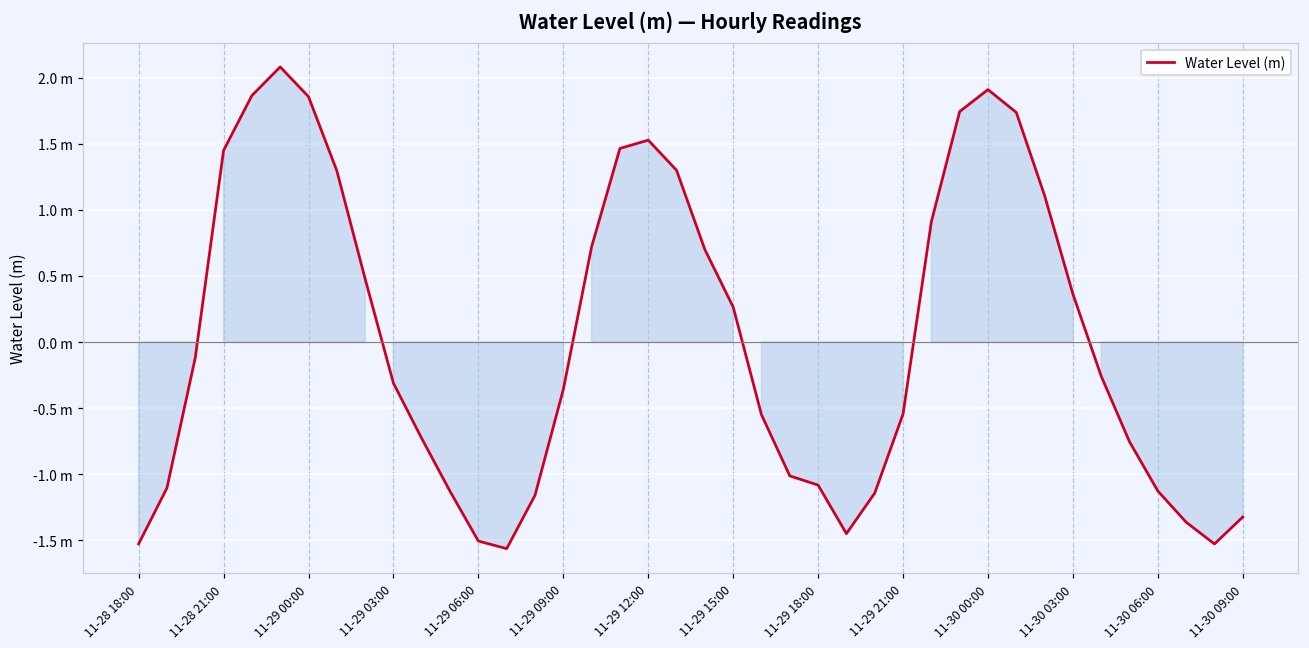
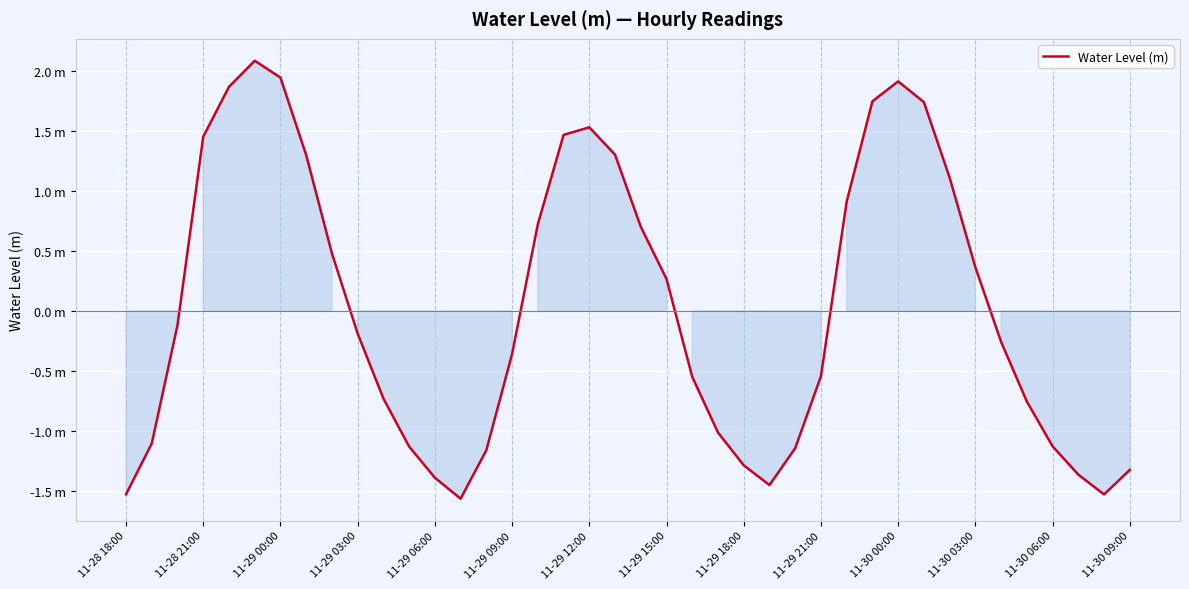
11-29 00:00: 1.86 m -> 1.94 m
11-29 03:00: -0.31 m -> -0.19 m
11-29 06:00: -1.51 m -> -1.39 m
11-29 18:00: -1.08 m -> -1.29 m
